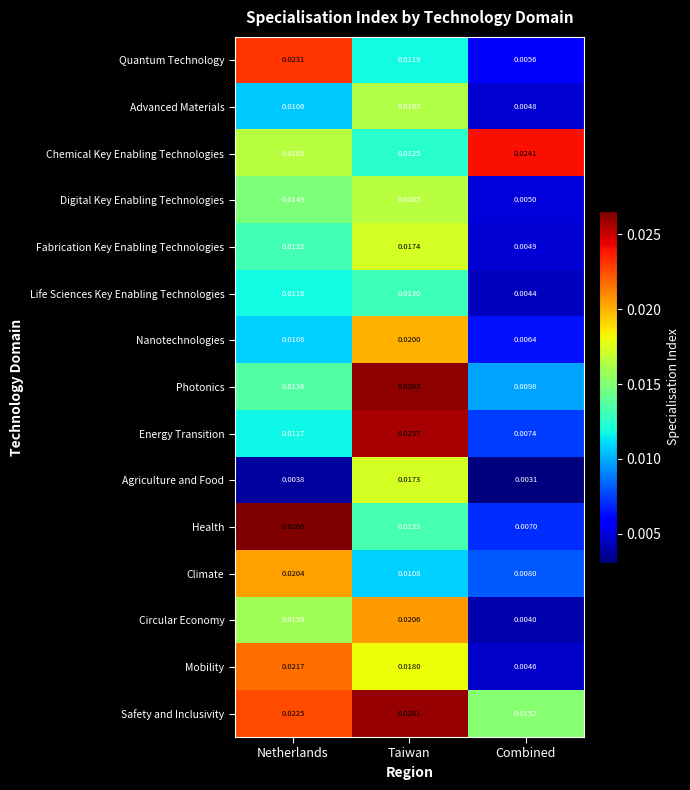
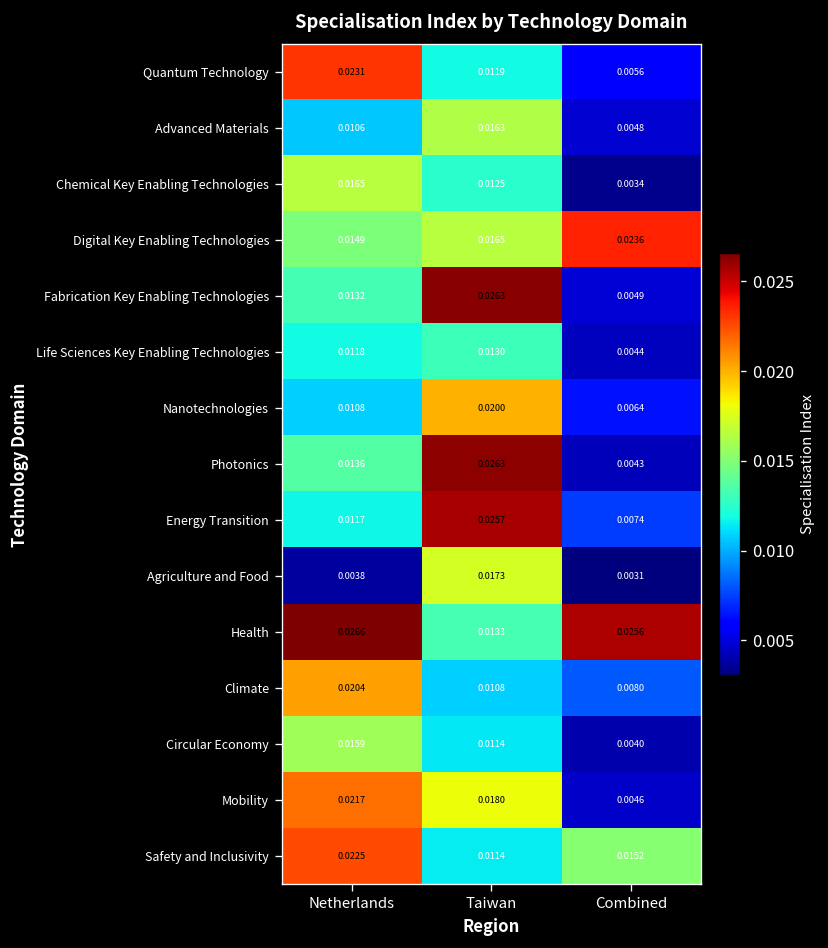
Chemical Key Enabling Technologies, Combined: 0.0241 -> 0.0034
Digital Key Enabling Technologies, Combined: 0.0050 -> 0.0236
Fabrication Key Enabling Technologies, Taiwan: 0.0174 -> 0.0263
Photonics, Combined: 0.0098 -> 0.0043
Health, Combined: 0.0070 -> 0.0256
Circular Economy, Taiwan: 0.0206 -> 0.0114
Safety and Inclusivity, Taiwan: 0.0261 -> 0.0114
